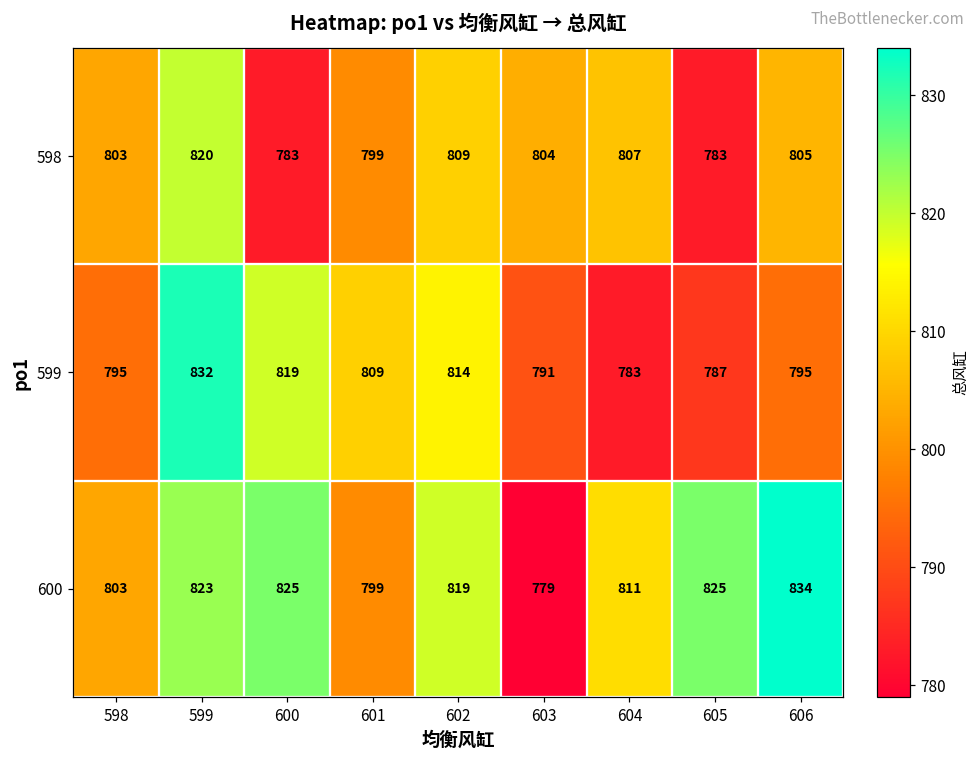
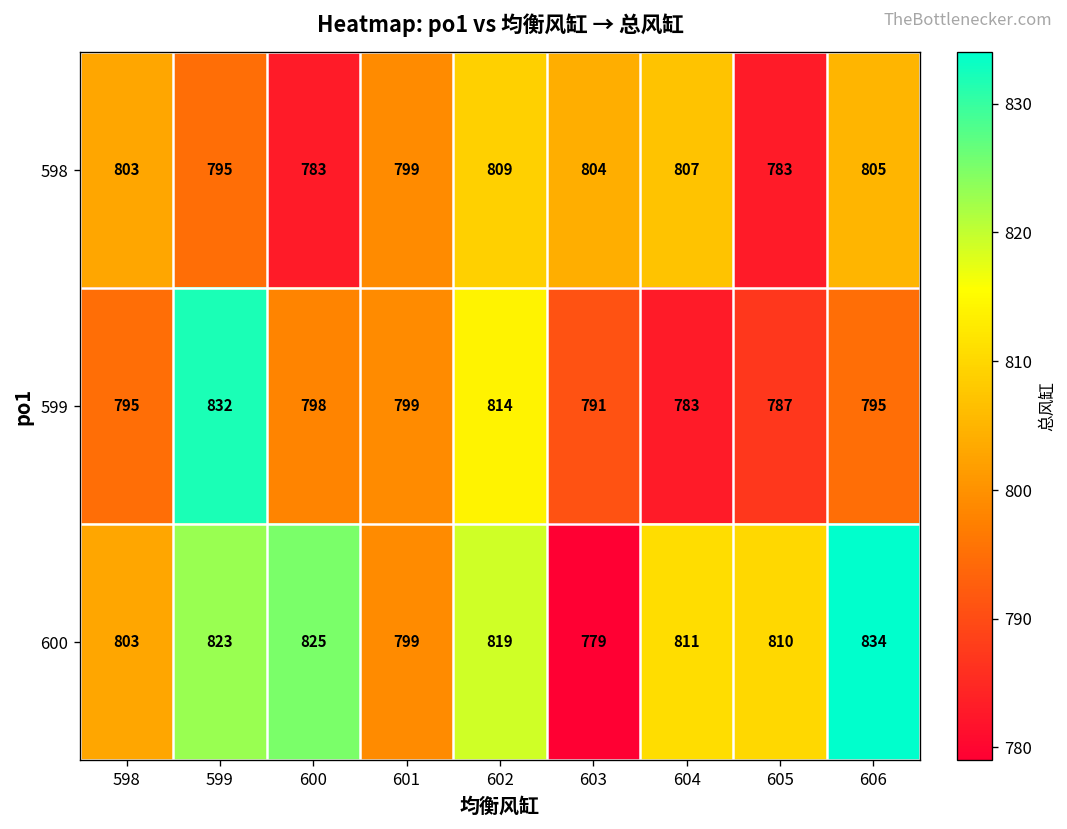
598, 599: 820 -> 795
599, 600: 819 -> 798
599, 601: 809 -> 799
600, 605: 825 -> 810
